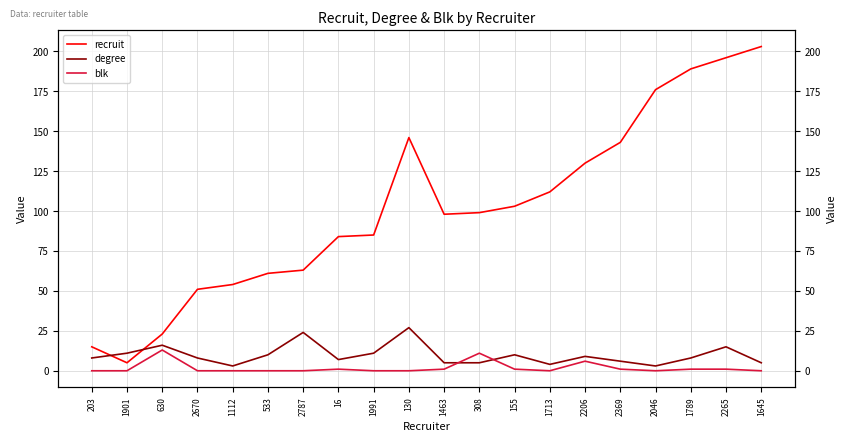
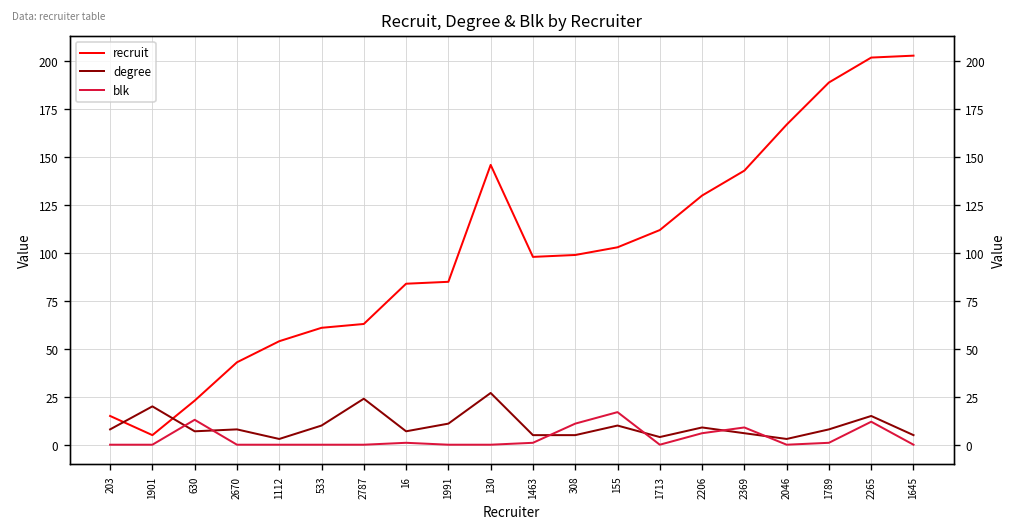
degree, 1901: 11 -> 20
degree, 630: 16 -> 7
recruit, 2670: 51 -> 43
blk, 155: 1 -> 17
blk, 2369: 1 -> 9
recruit, 2046: 176 -> 167
recruit, 2265: 196 -> 202
blk, 2265: 1 -> 12
